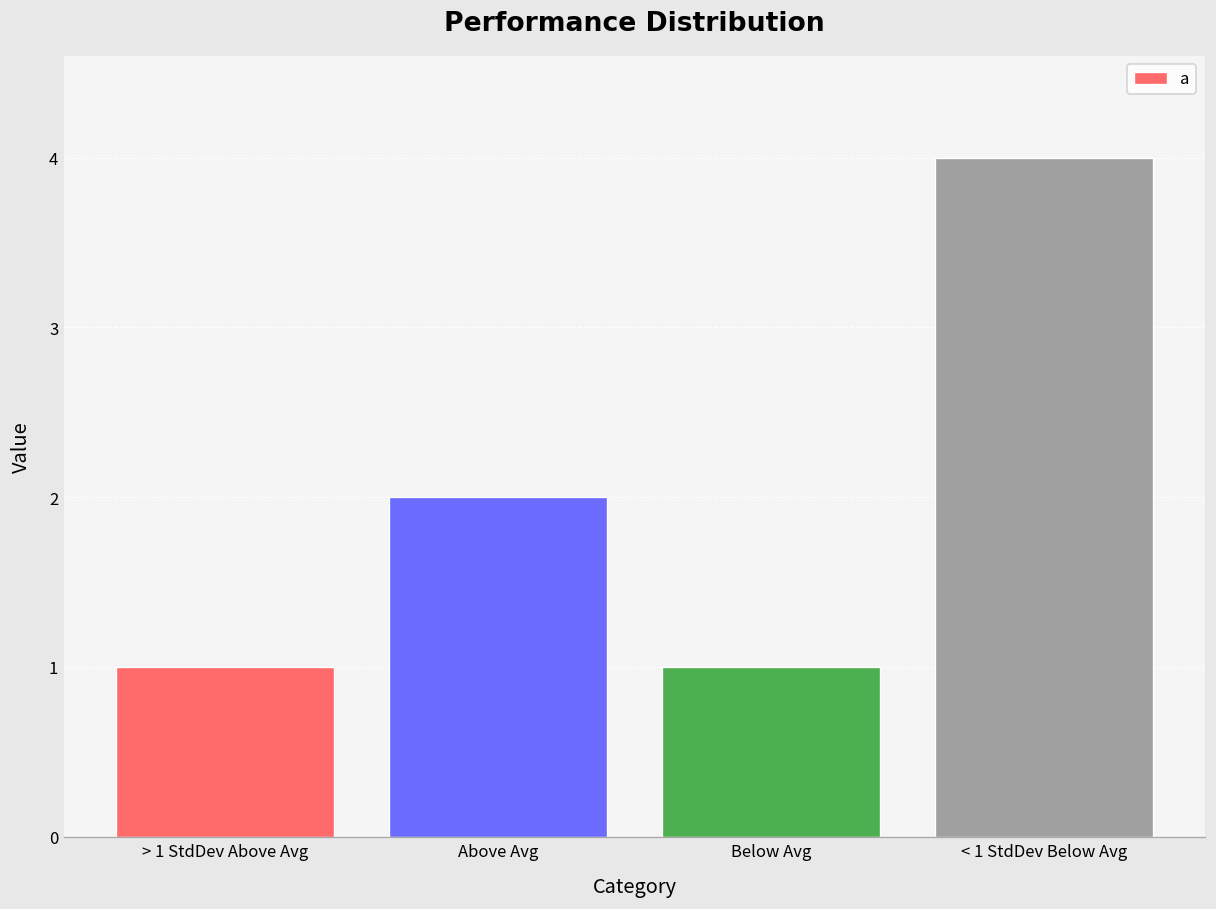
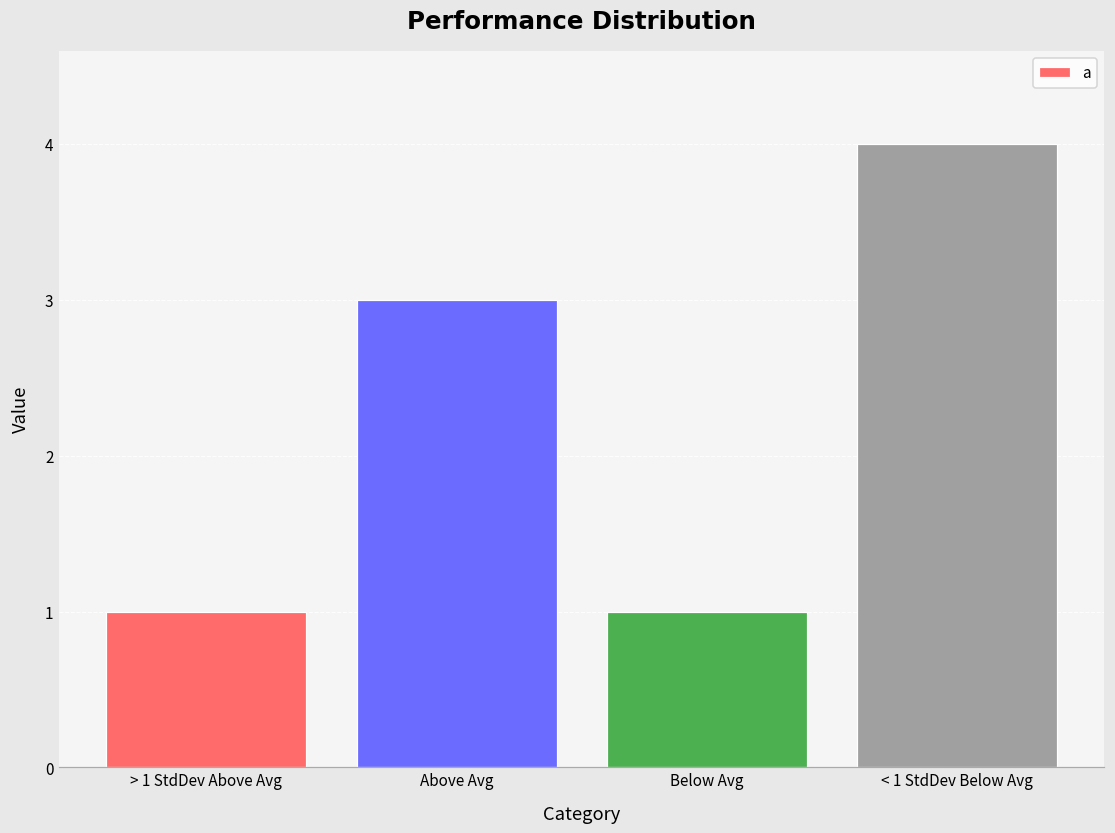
Above Avg: 2 -> 3
